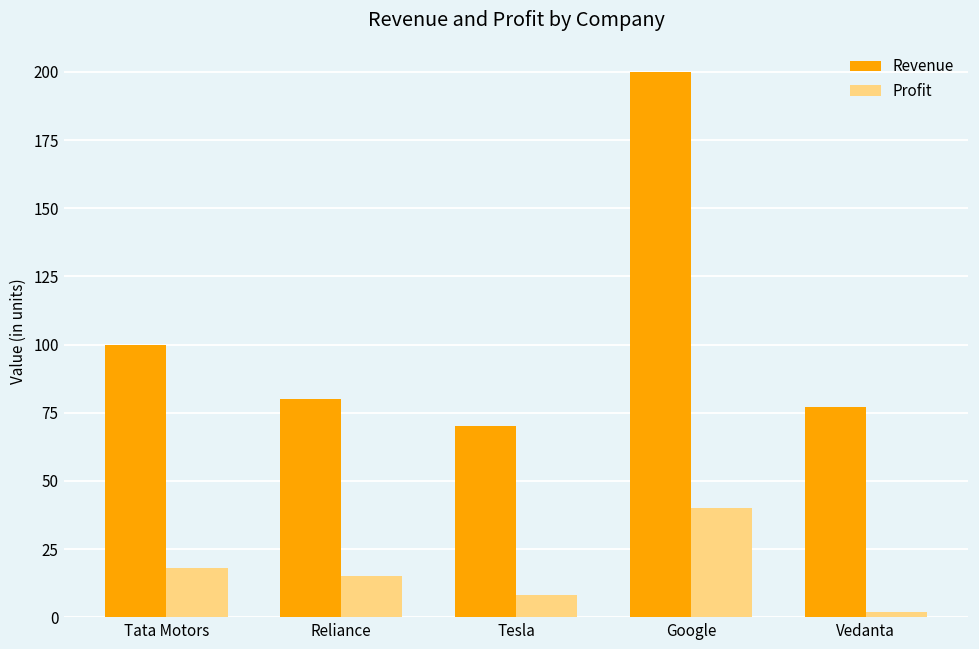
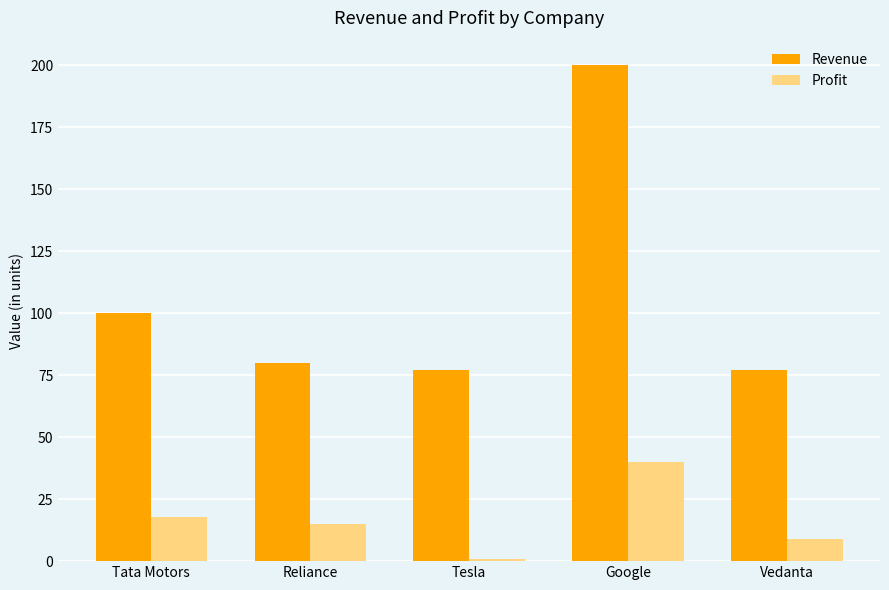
Revenue, Tesla: 70 -> 77
Profit, Tesla: 8 -> 1
Profit, Vedanta: 2 -> 9
